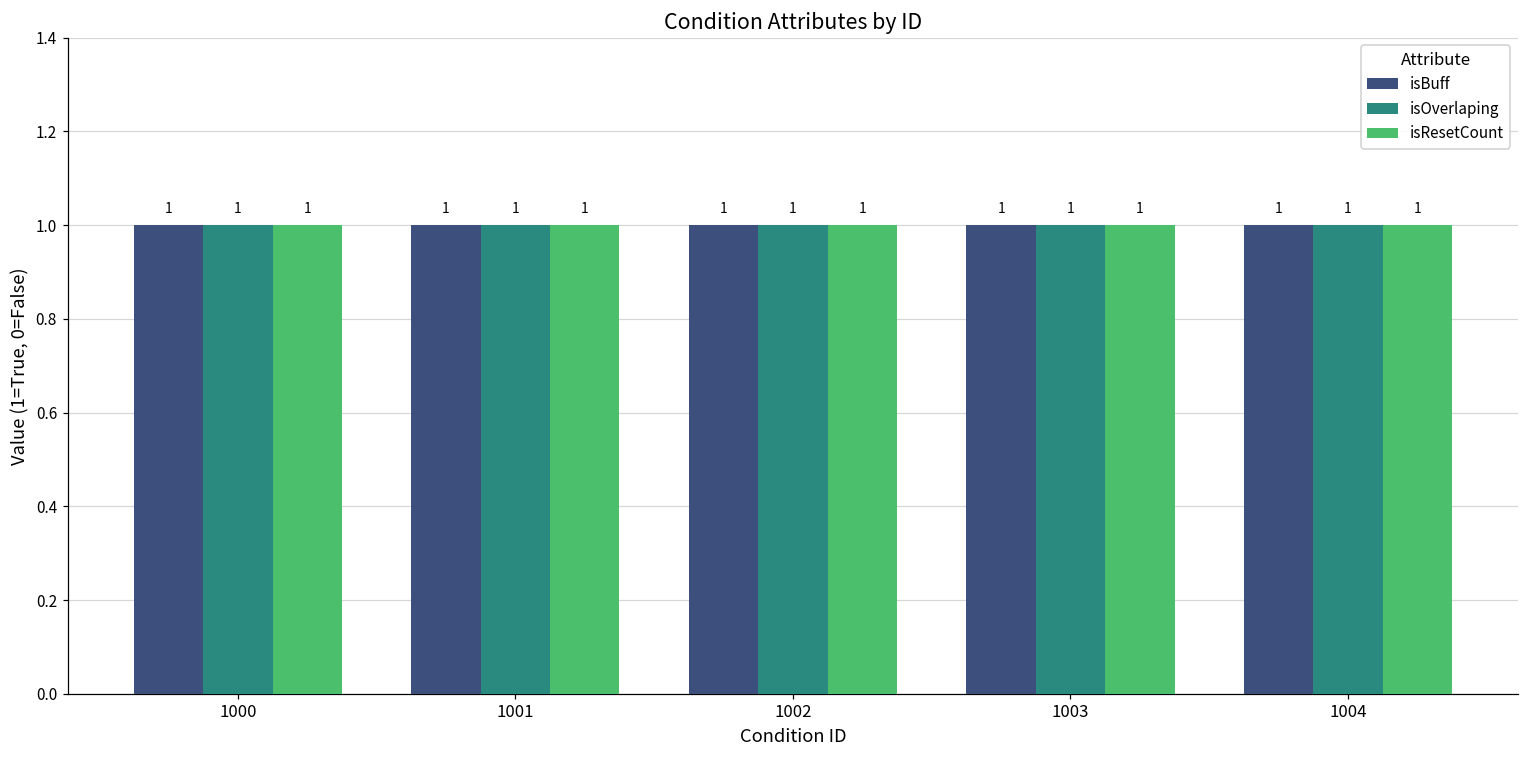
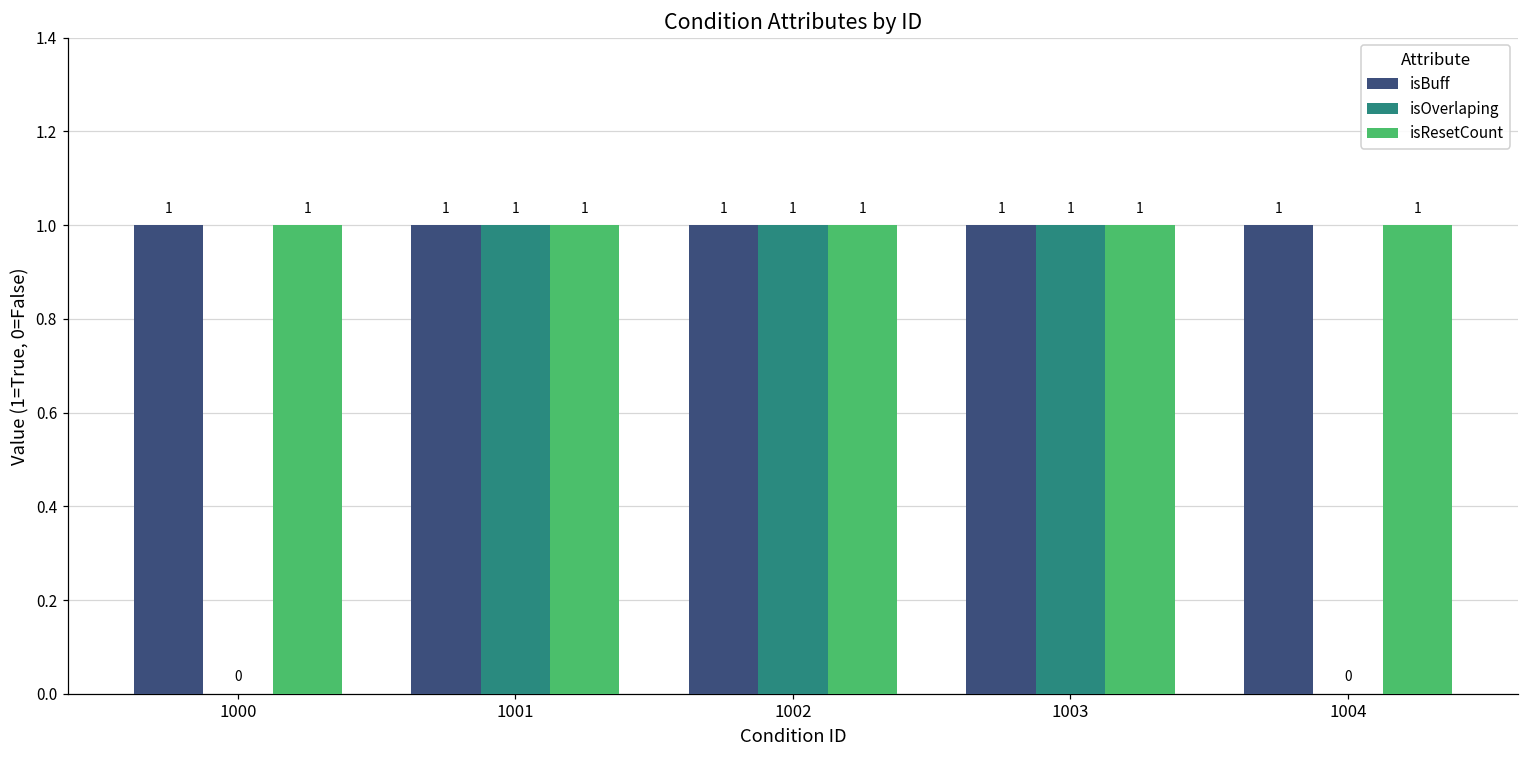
isOverlaping, 1000: 1 -> 0
isOverlaping, 1004: 1 -> 0
